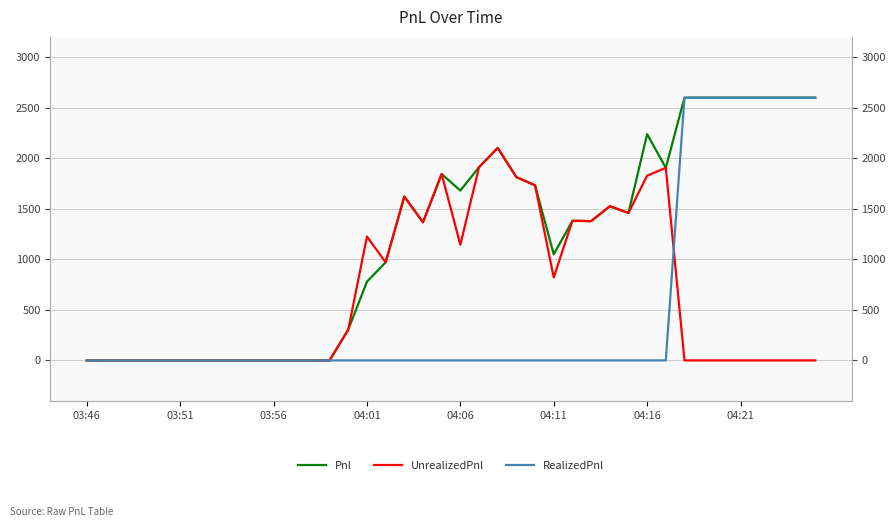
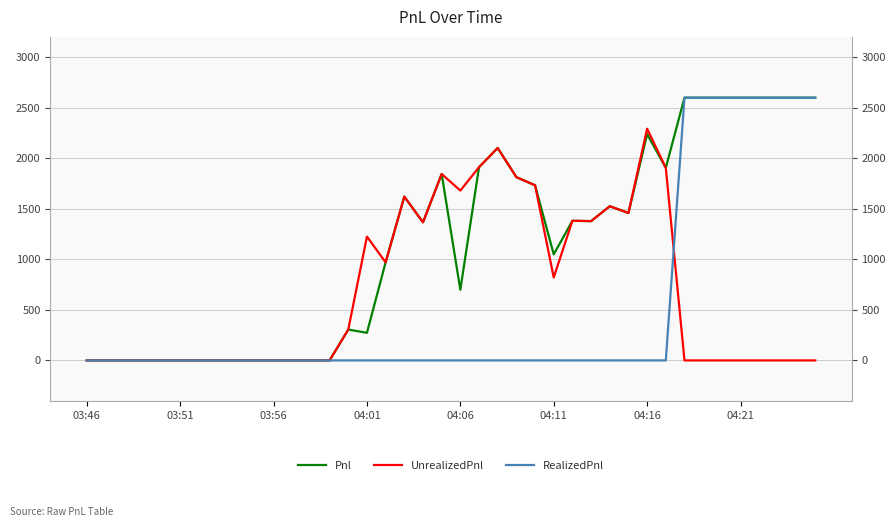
Pnl, 04:01: 780 -> 270
Pnl, 04:06: 1680 -> 700
UnrealizedPnl, 04:06: 1140 -> 1680
UnrealizedPnl, 04:16: 1830 -> 2290
